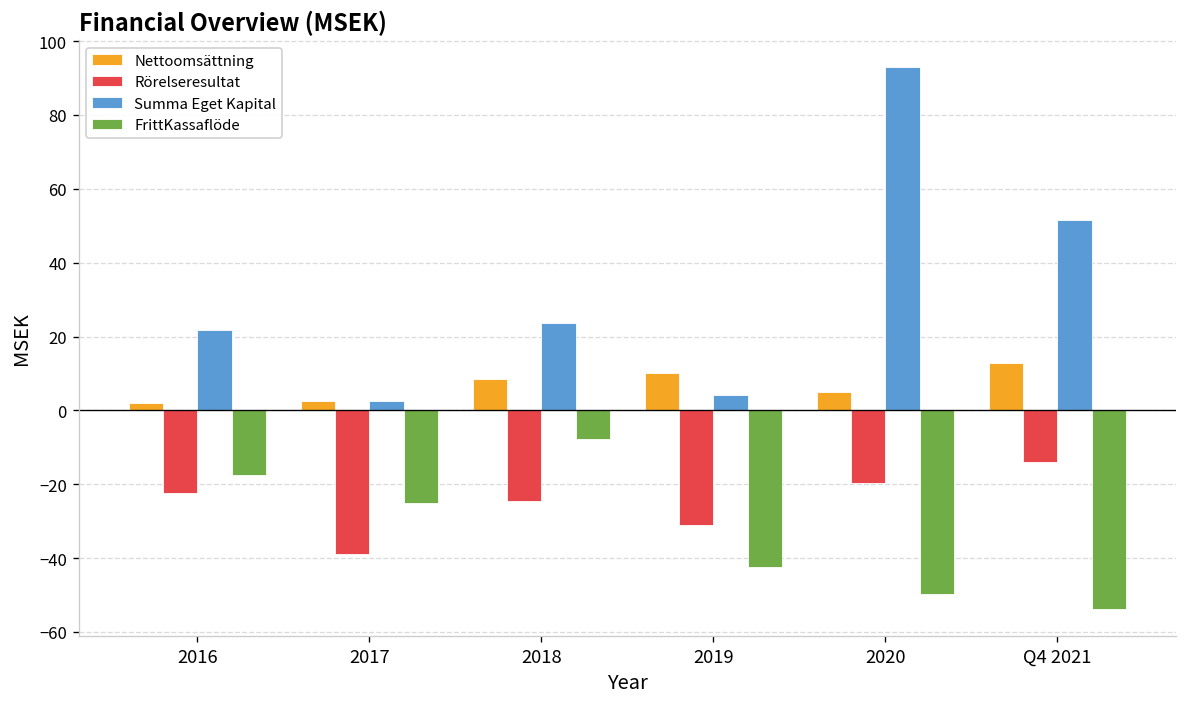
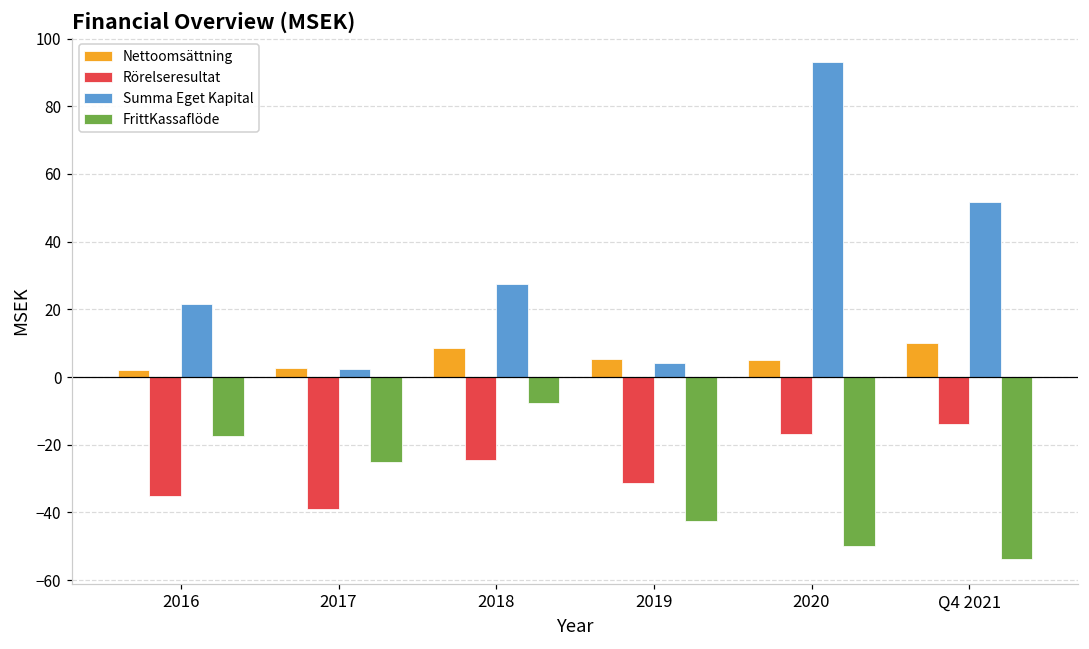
Rörelseresultat, 2016: -23 -> -35
Summa Eget Kapital, 2018: 24 -> 28
Nettoomsättning, 2019: 10 -> 5
Rörelseresultat, 2020: -20 -> -17
Nettoomsättning, Q4 2021: 13 -> 10
